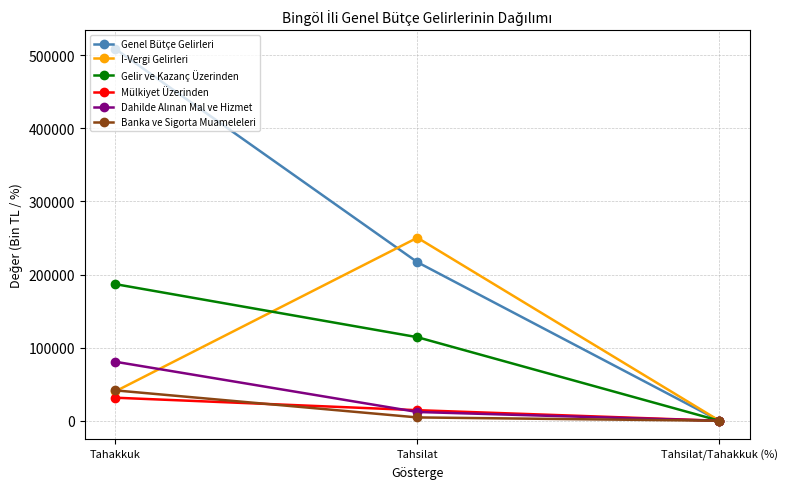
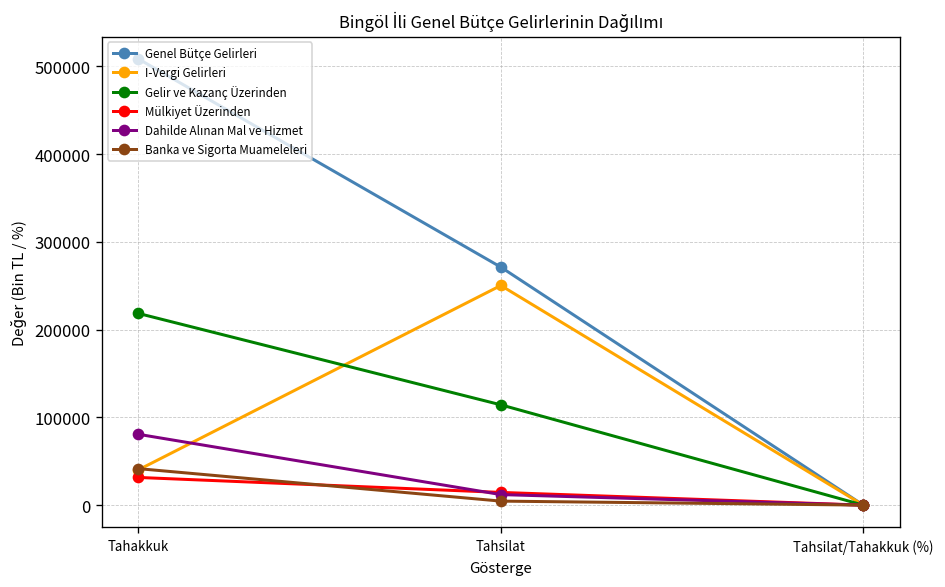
Gelir ve Kazanç Üzerinden, Tahakkuk: 190000 -> 220000
Genel Bütçe Gelirleri, Tahsilat: 220000 -> 270000
